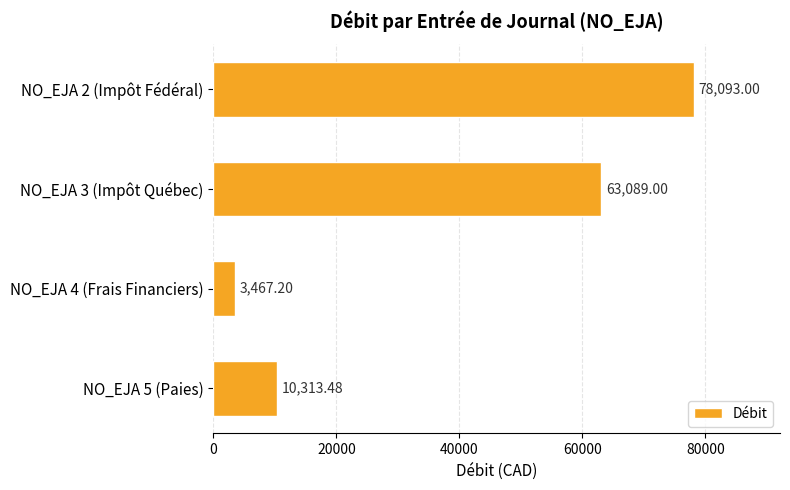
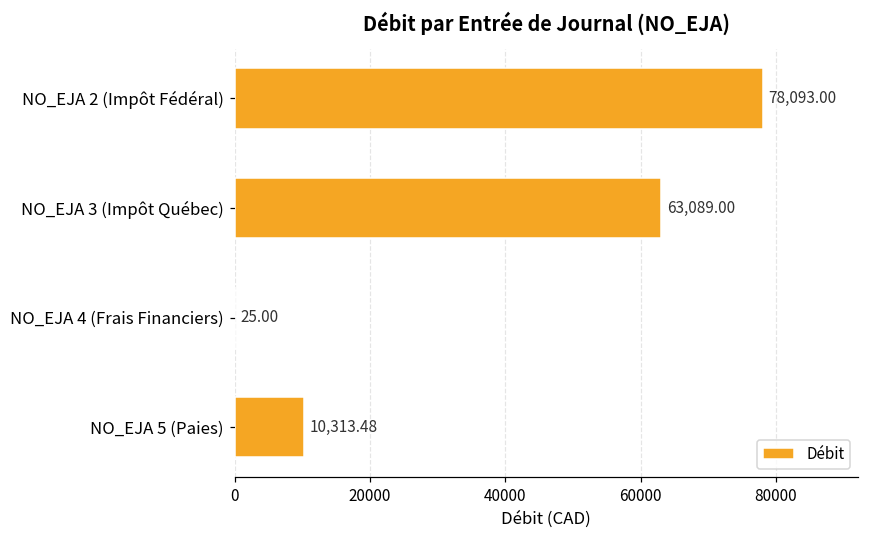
NO_EJA 4 (Frais Financiers): 3,467.20 -> 25.00
